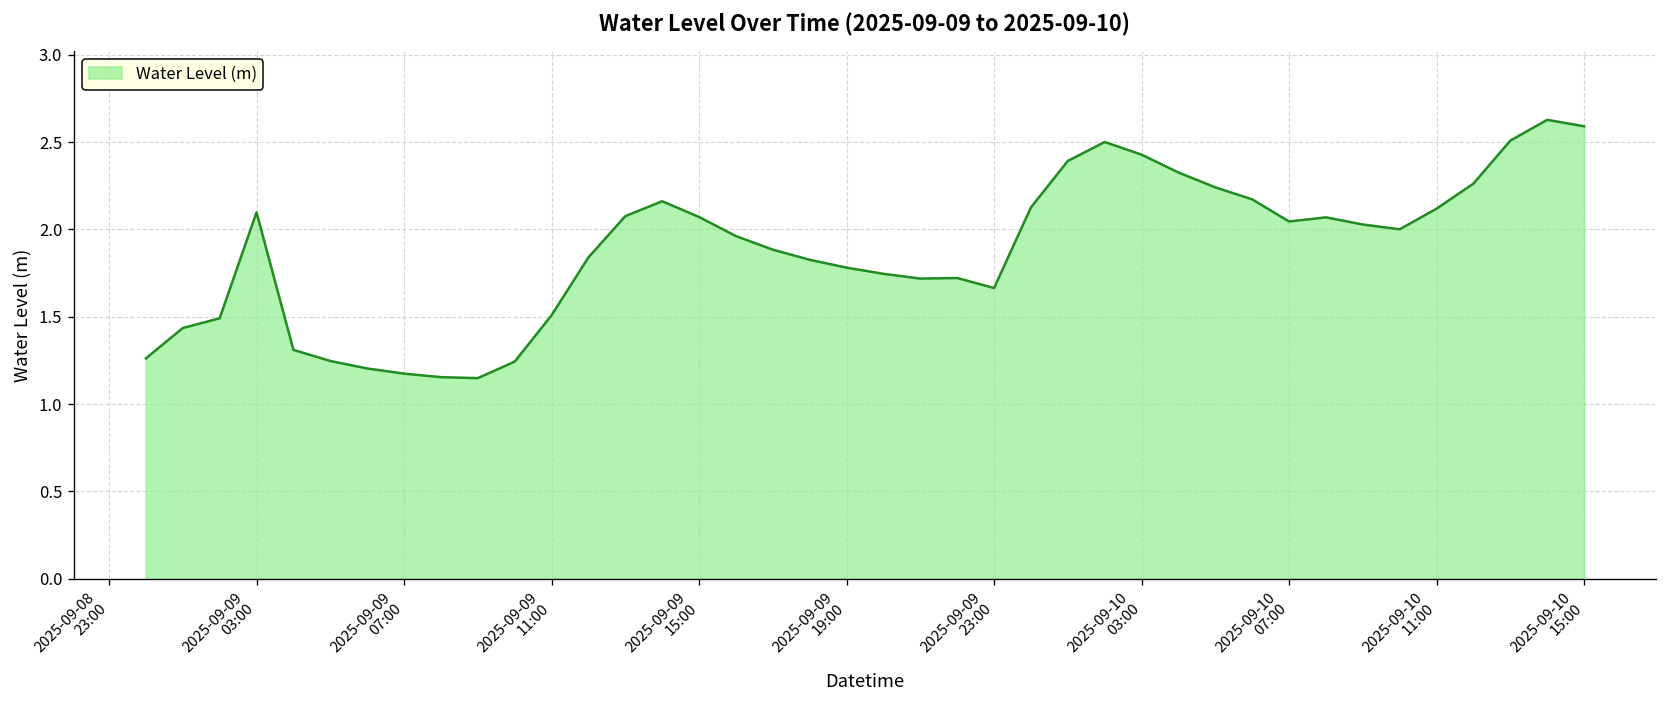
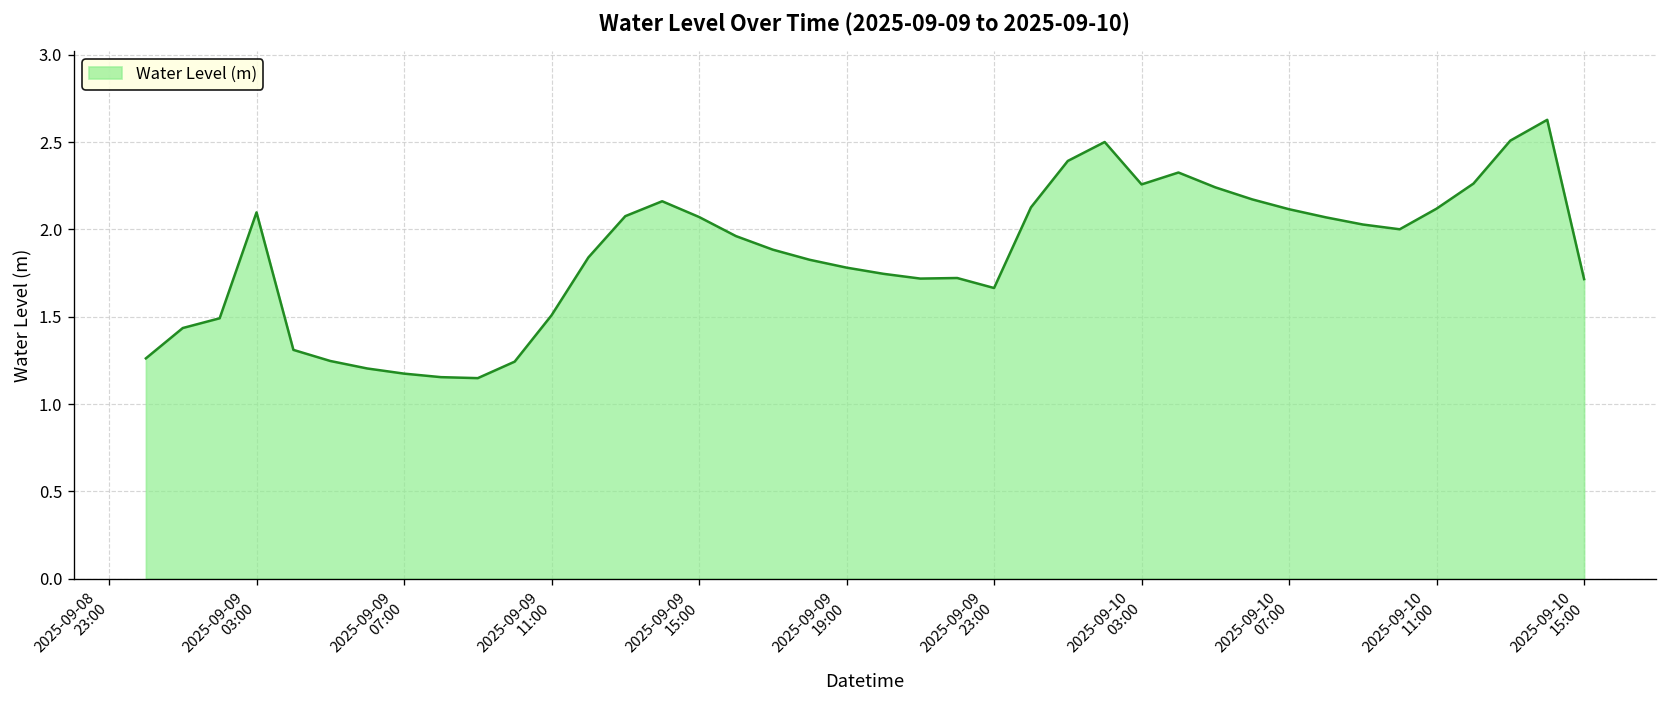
2025-09-10 03:00: 2.43 -> 2.26
2025-09-10 07:00: 2.05 -> 2.12
2025-09-10 15:00: 2.59 -> 1.72
